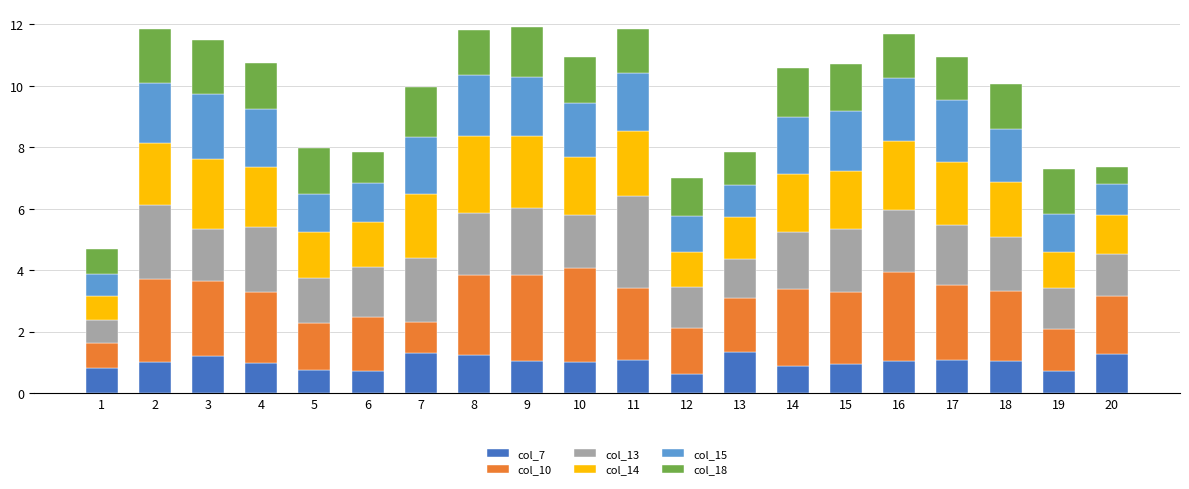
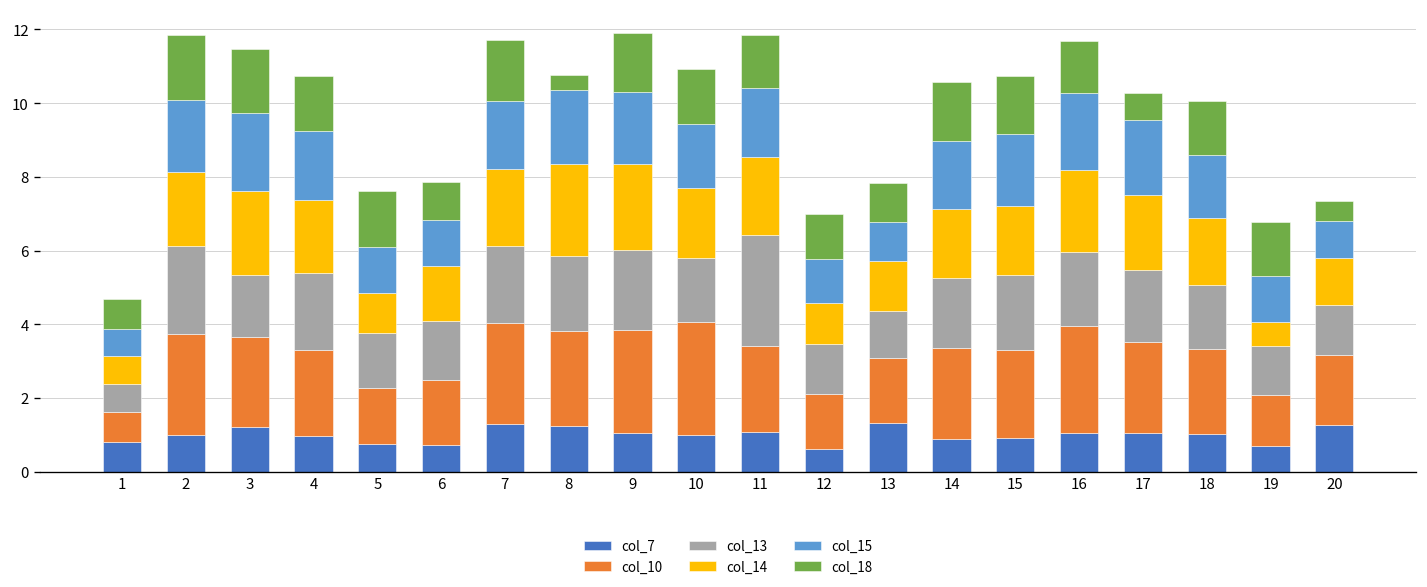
col_14, 5: 1.5 -> 1.1
col_10, 7: 1.0 -> 2.8
col_18, 8: 1.4 -> 0.4
col_18, 17: 1.4 -> 0.7
col_14, 19: 1.2 -> 0.6
